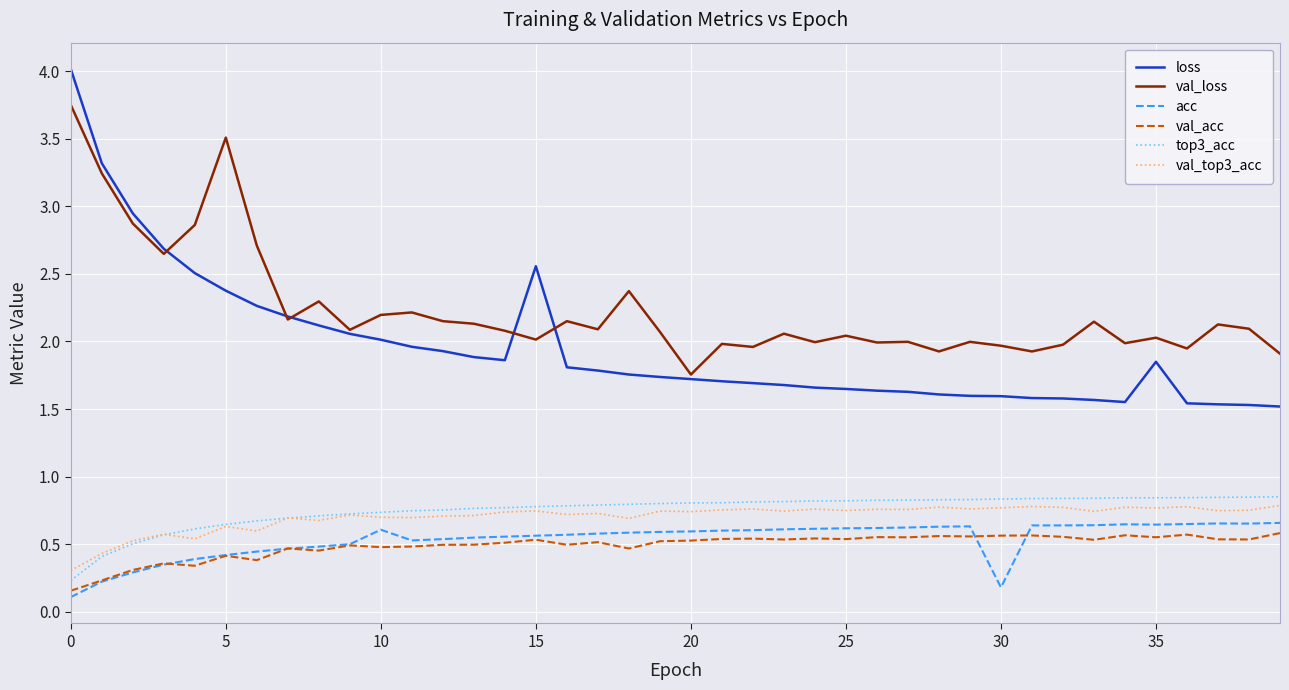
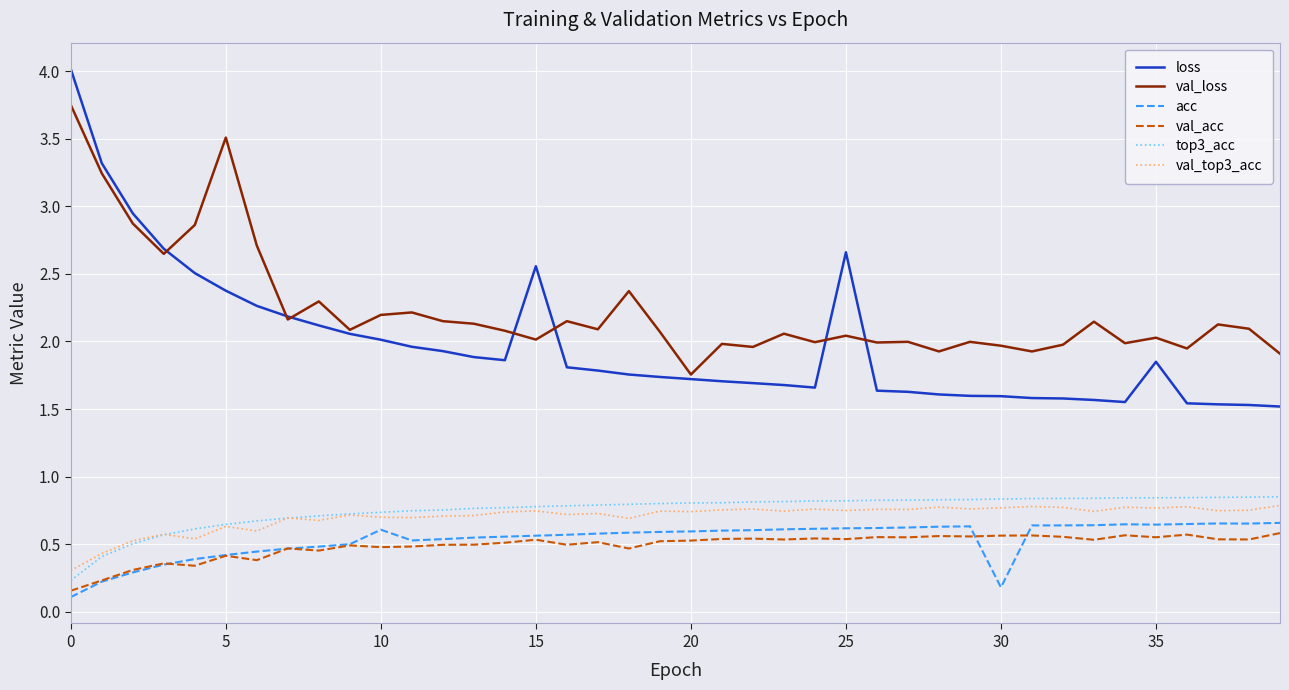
loss, 25: 1.65 -> 2.66
